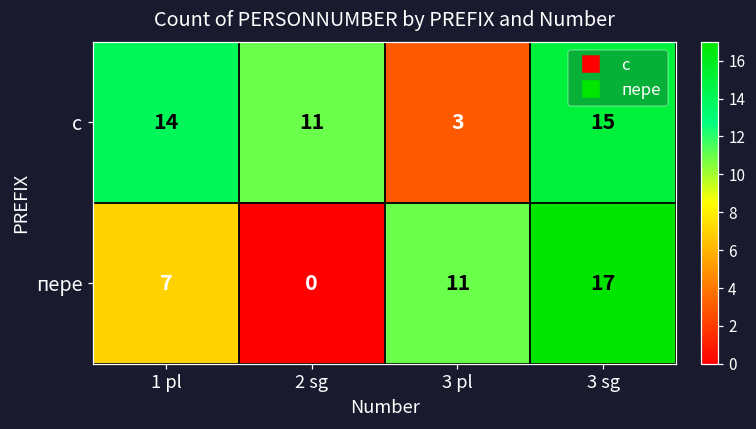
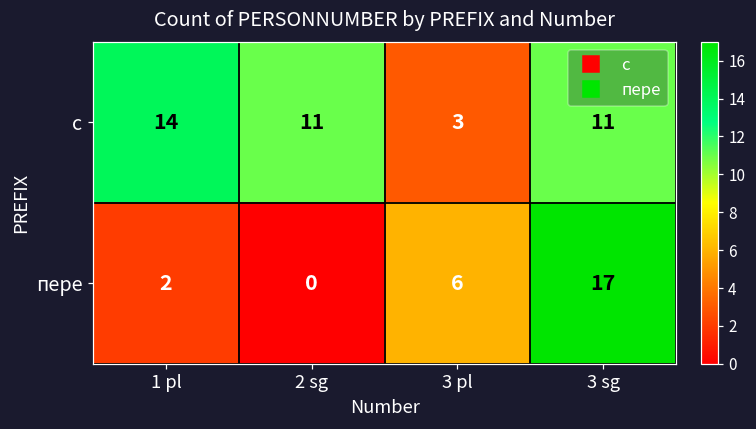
c, 3 sg: 15 -> 11
пере, 1 pl: 7 -> 2
пере, 3 pl: 11 -> 6
